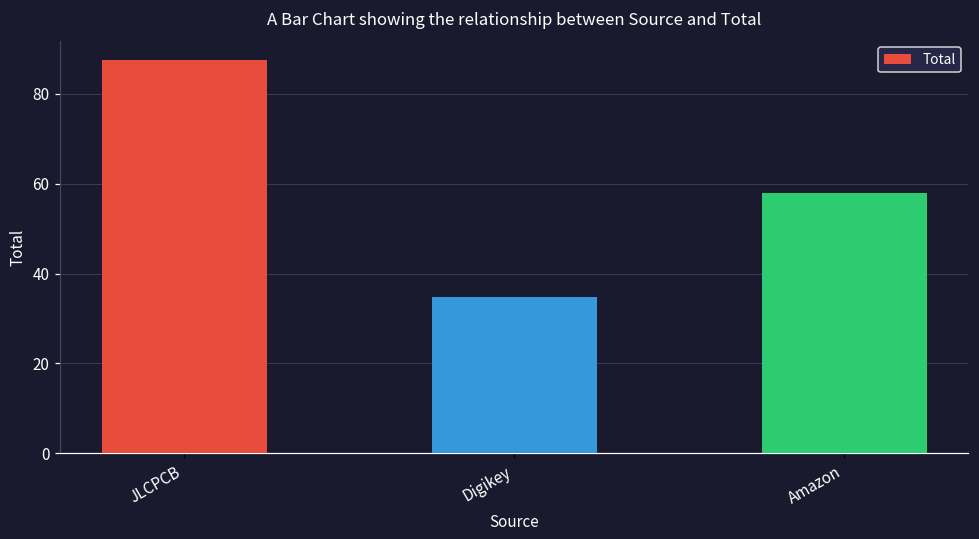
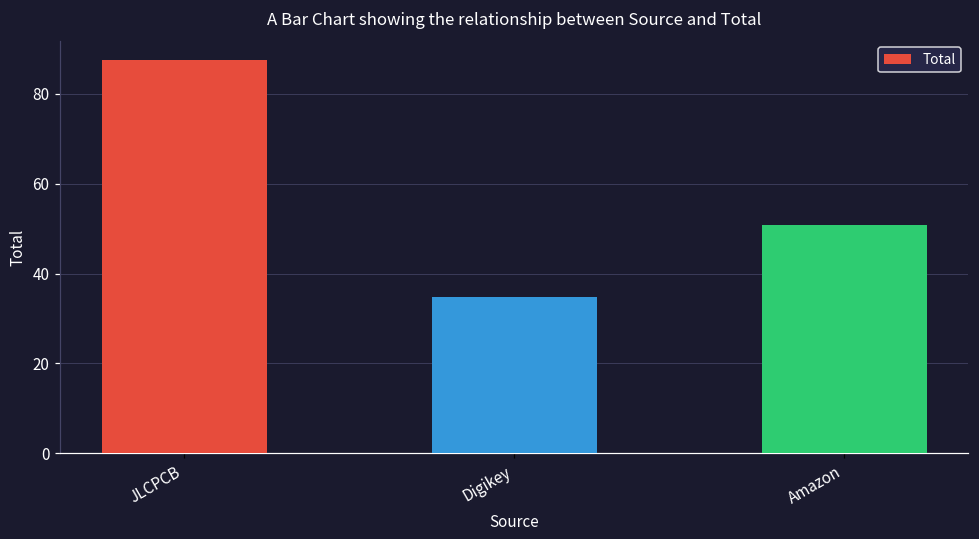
Amazon: 58 -> 51
